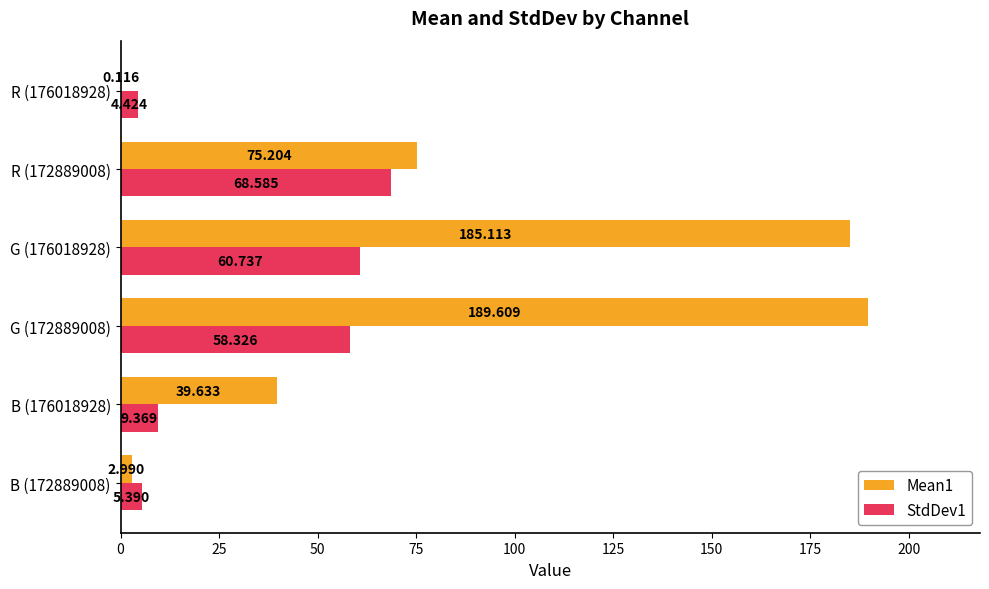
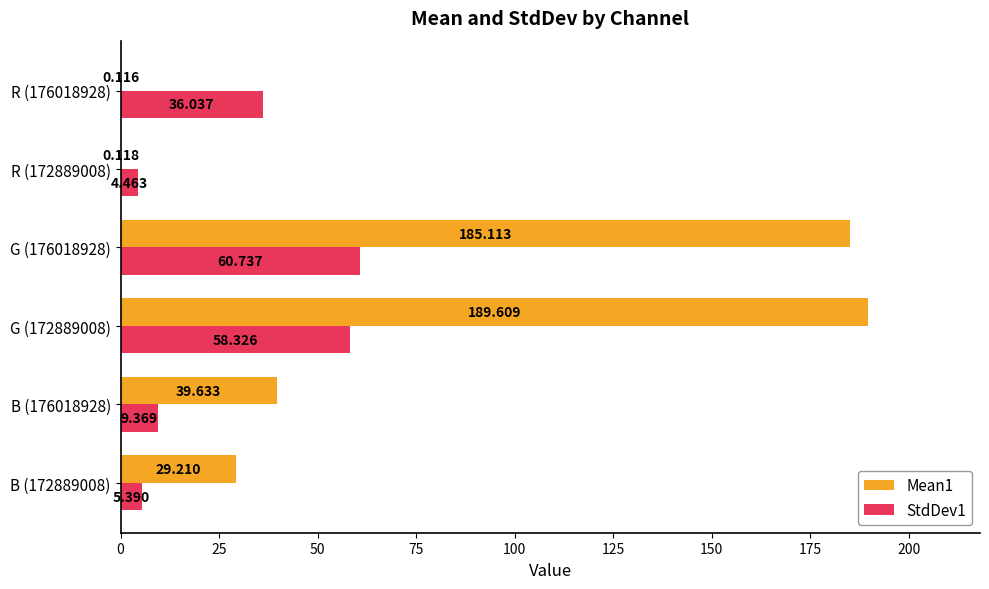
StdDev1, R (176018928): 4.424 -> 36.037
Mean1, R (172889008): 75.204 -> 0.118
StdDev1, R (172889008): 68.585 -> 4.463
Mean1, B (172889008): 2.990 -> 29.210
